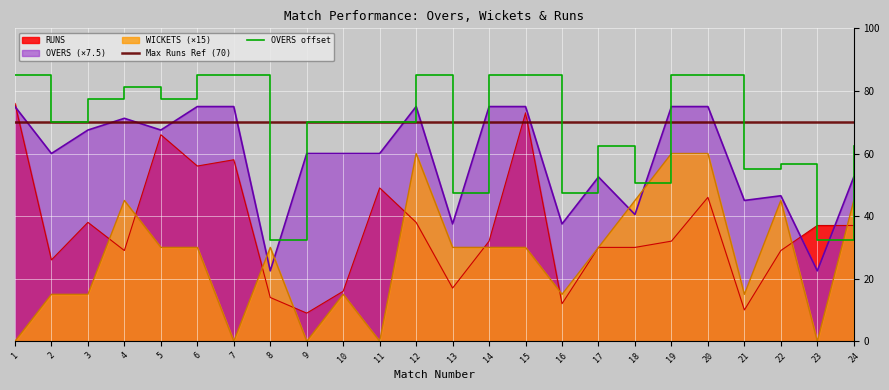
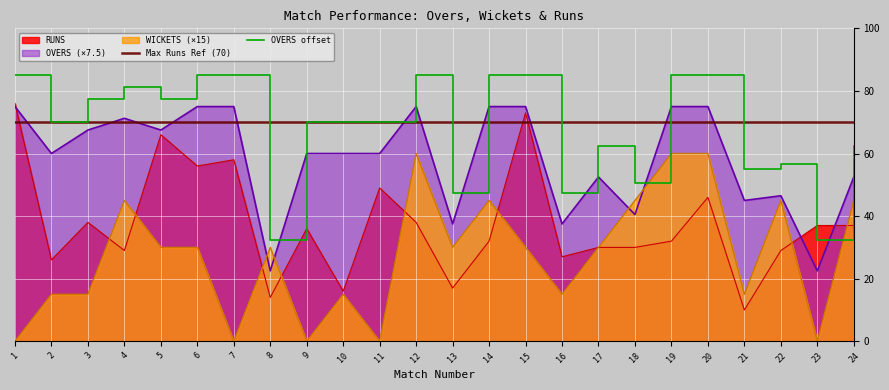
RUNS, 9: 9 -> 36
WICKETS (×15), 14: 30 -> 45
RUNS, 16: 12 -> 27
